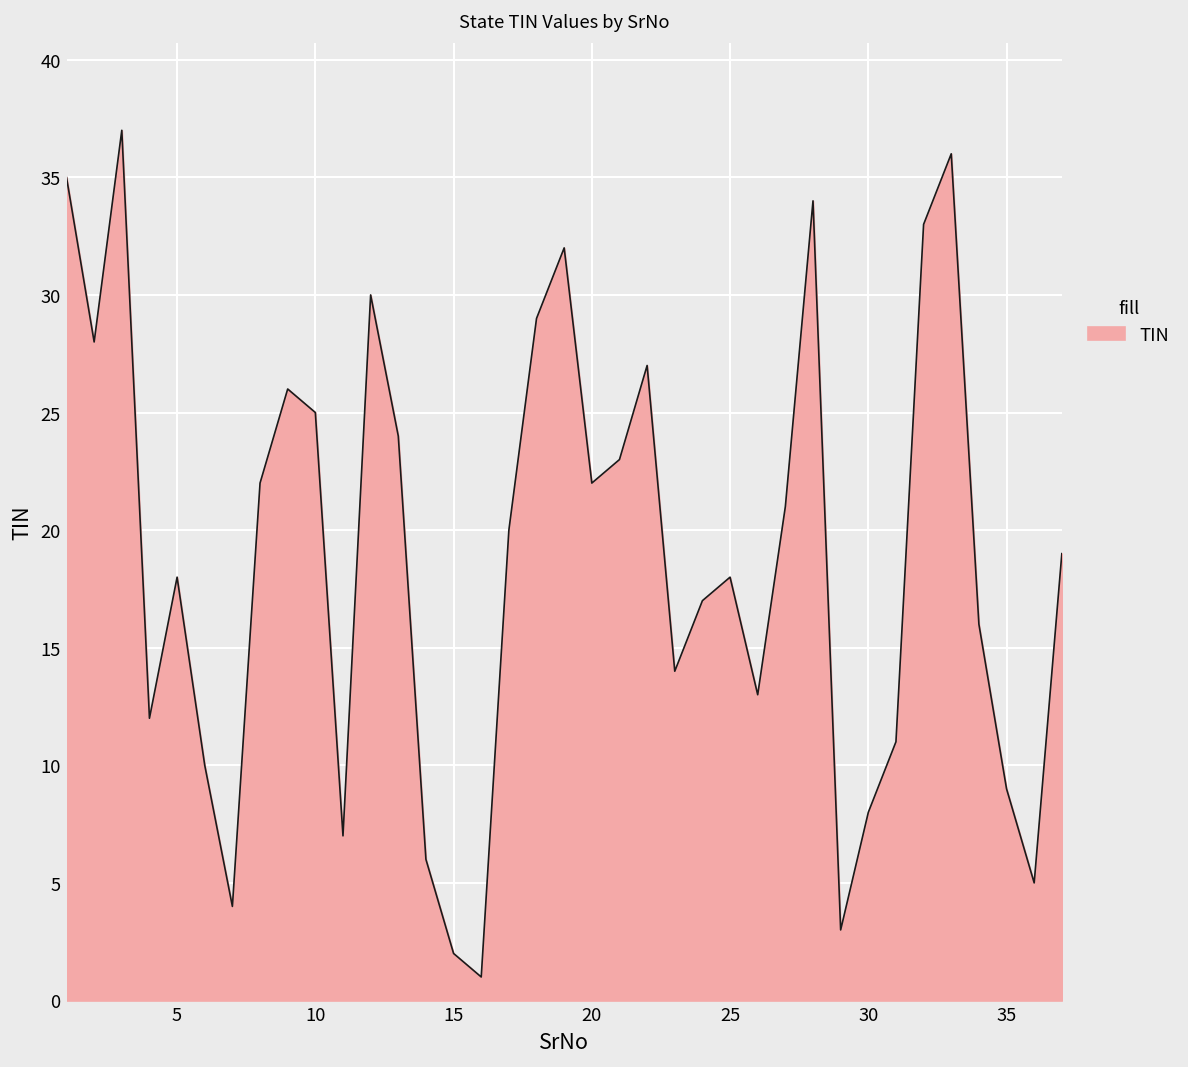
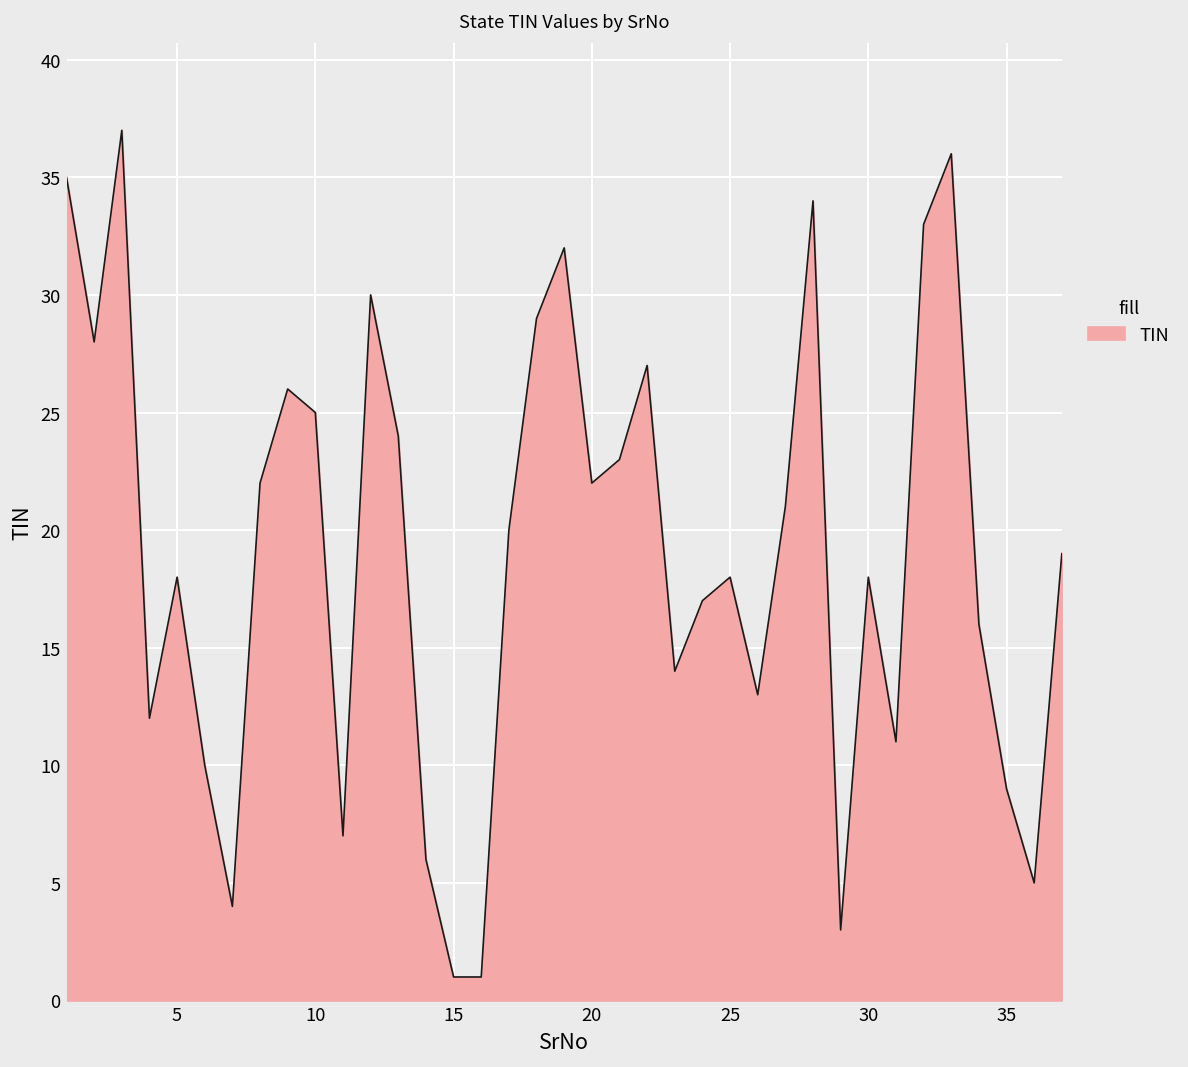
15: 2 -> 1
30: 8 -> 18
